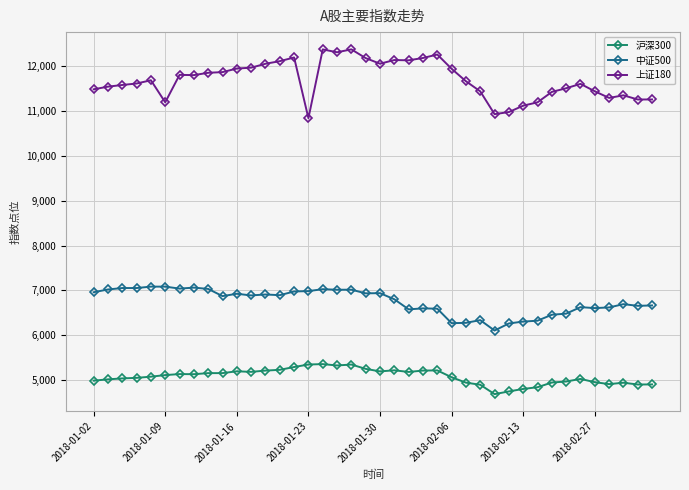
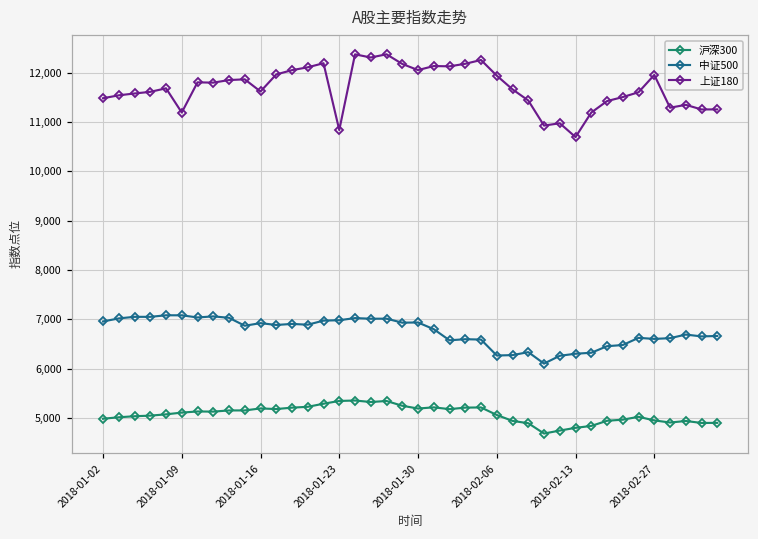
上证180, 2018-01-16: 11,900 -> 11,600
上证180, 2018-02-13: 11,100 -> 10,700
上证180, 2018-02-27: 11,400 -> 12,000
